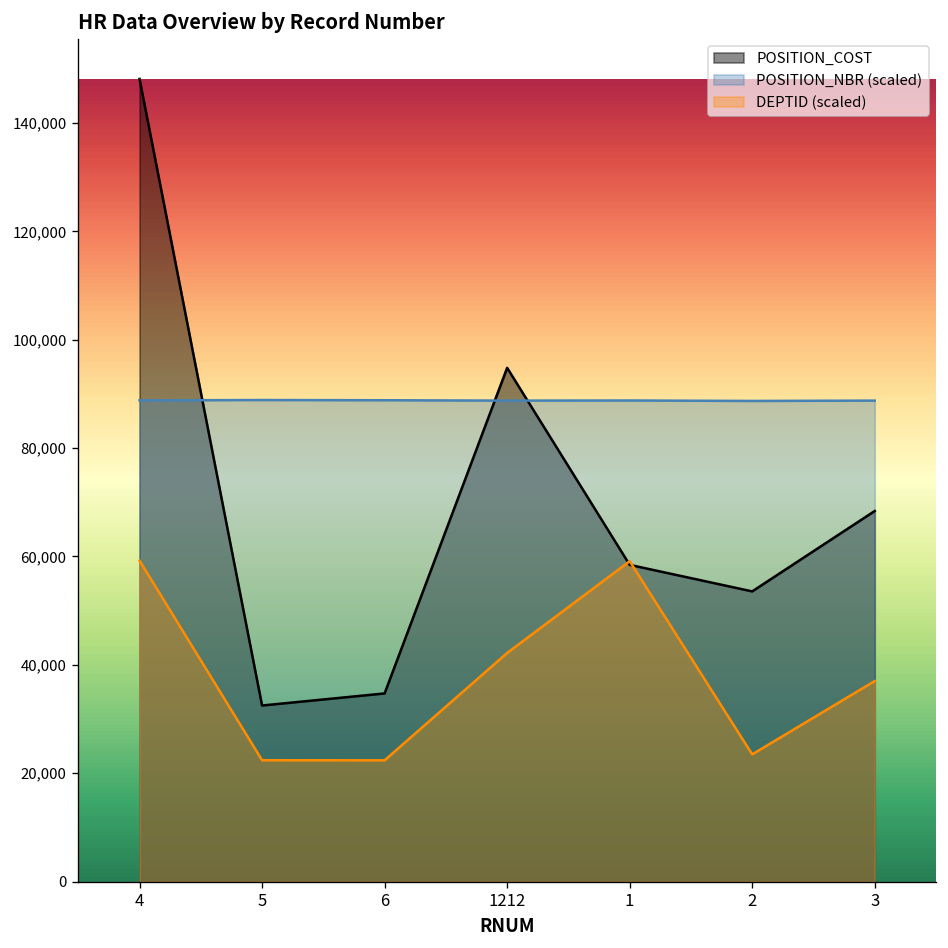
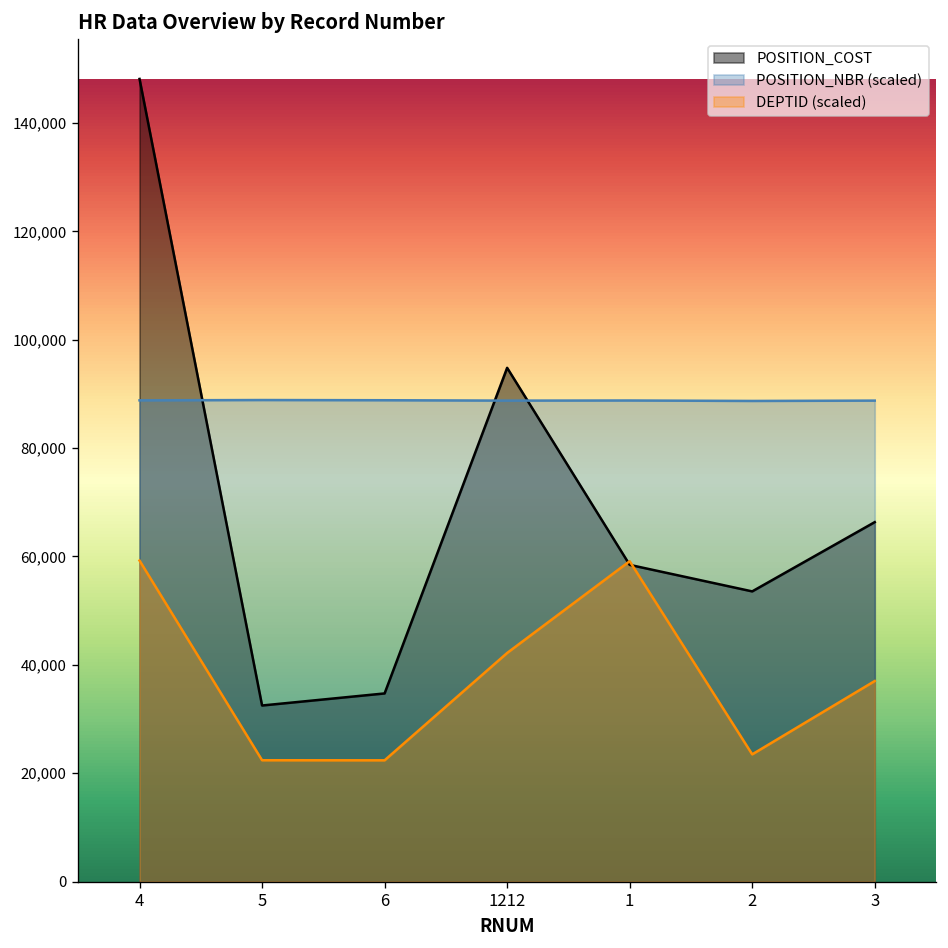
POSITION_COST, 3: 68,000 -> 66,000
